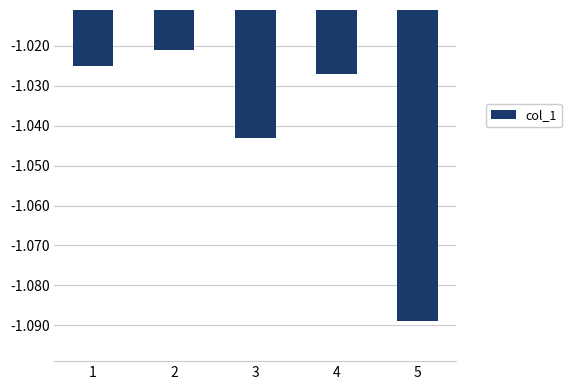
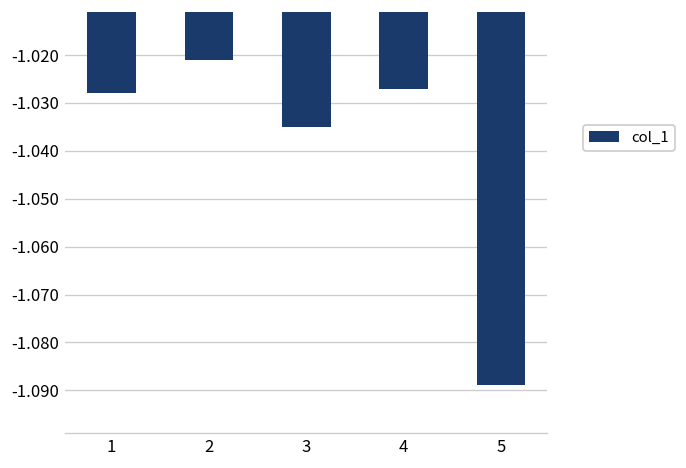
1: -1.025 -> -1.028
3: -1.043 -> -1.035
